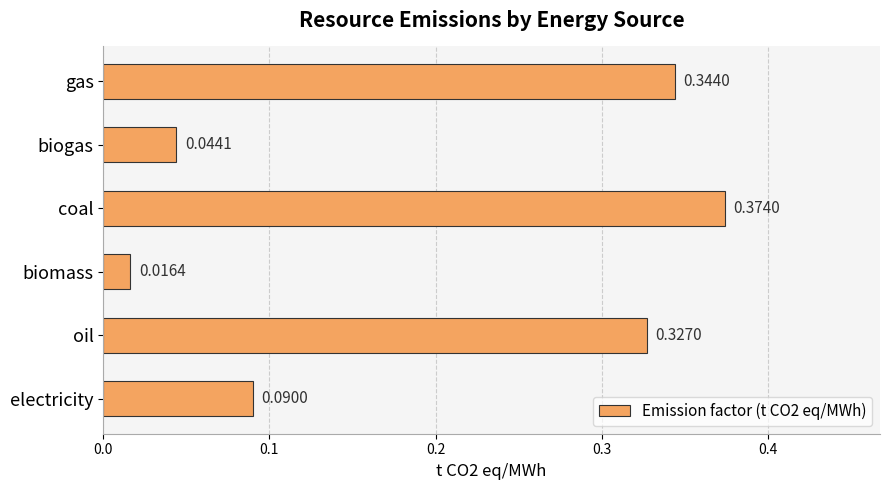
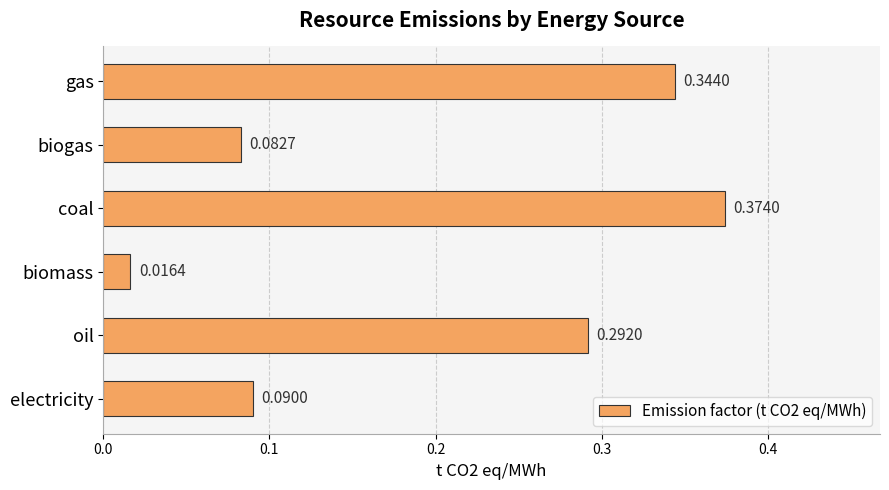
biogas: 0.0441 -> 0.0827
oil: 0.3270 -> 0.2920
